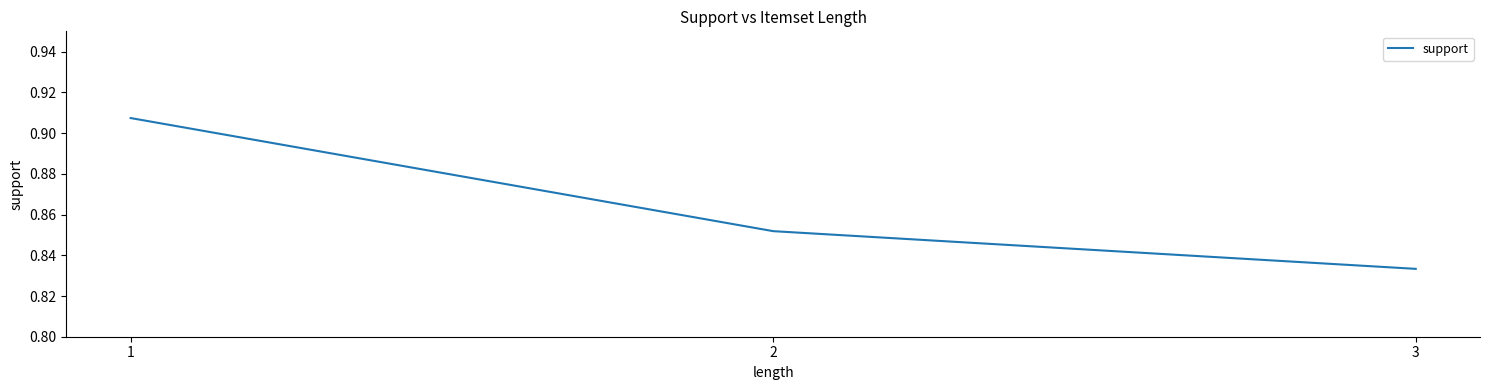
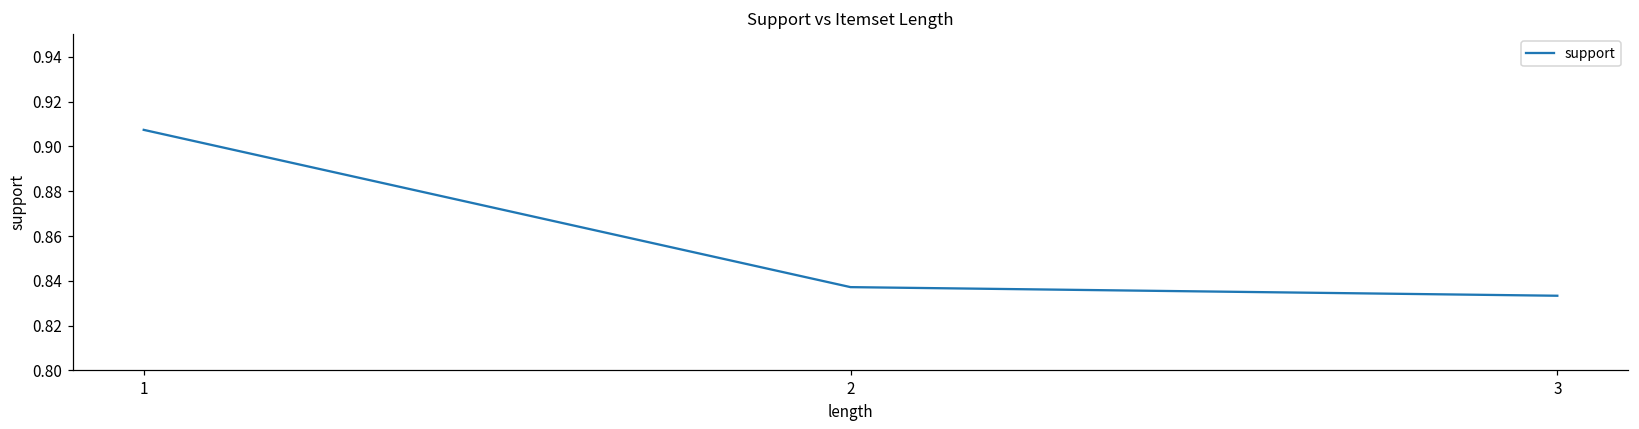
2: 0.852 -> 0.837
